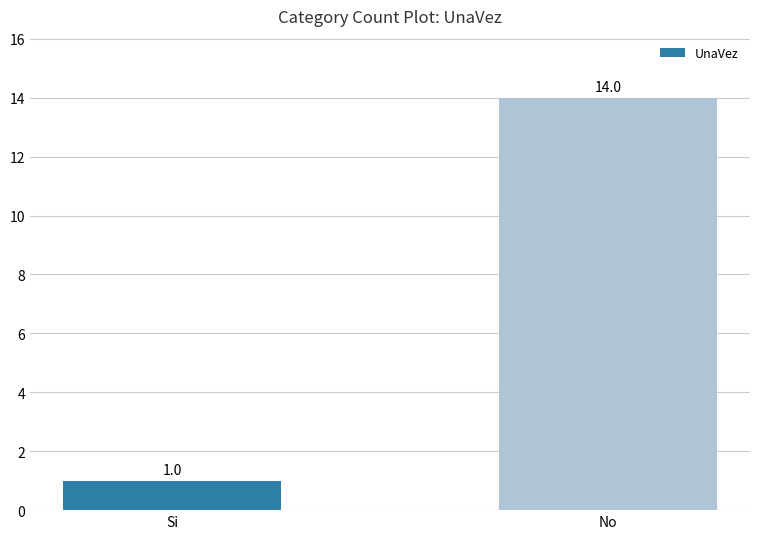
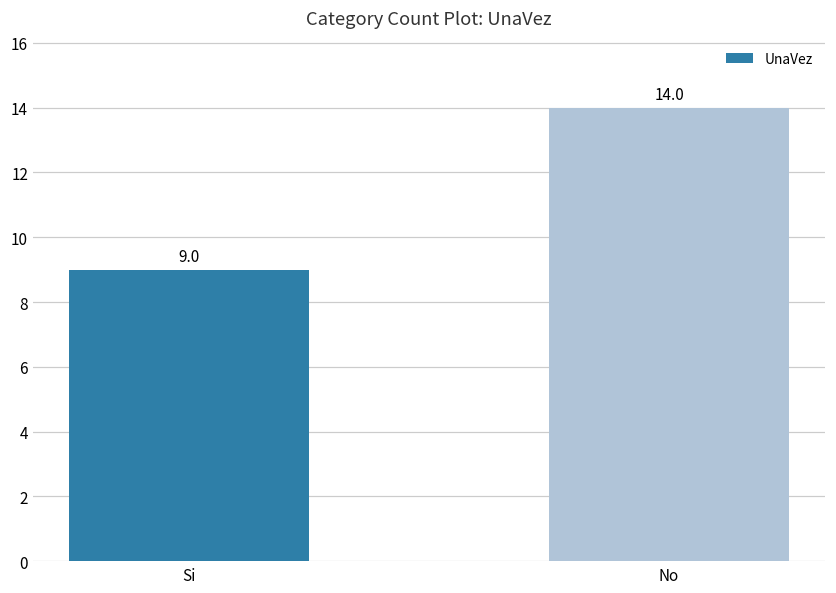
Si: 1.0 -> 9.0
